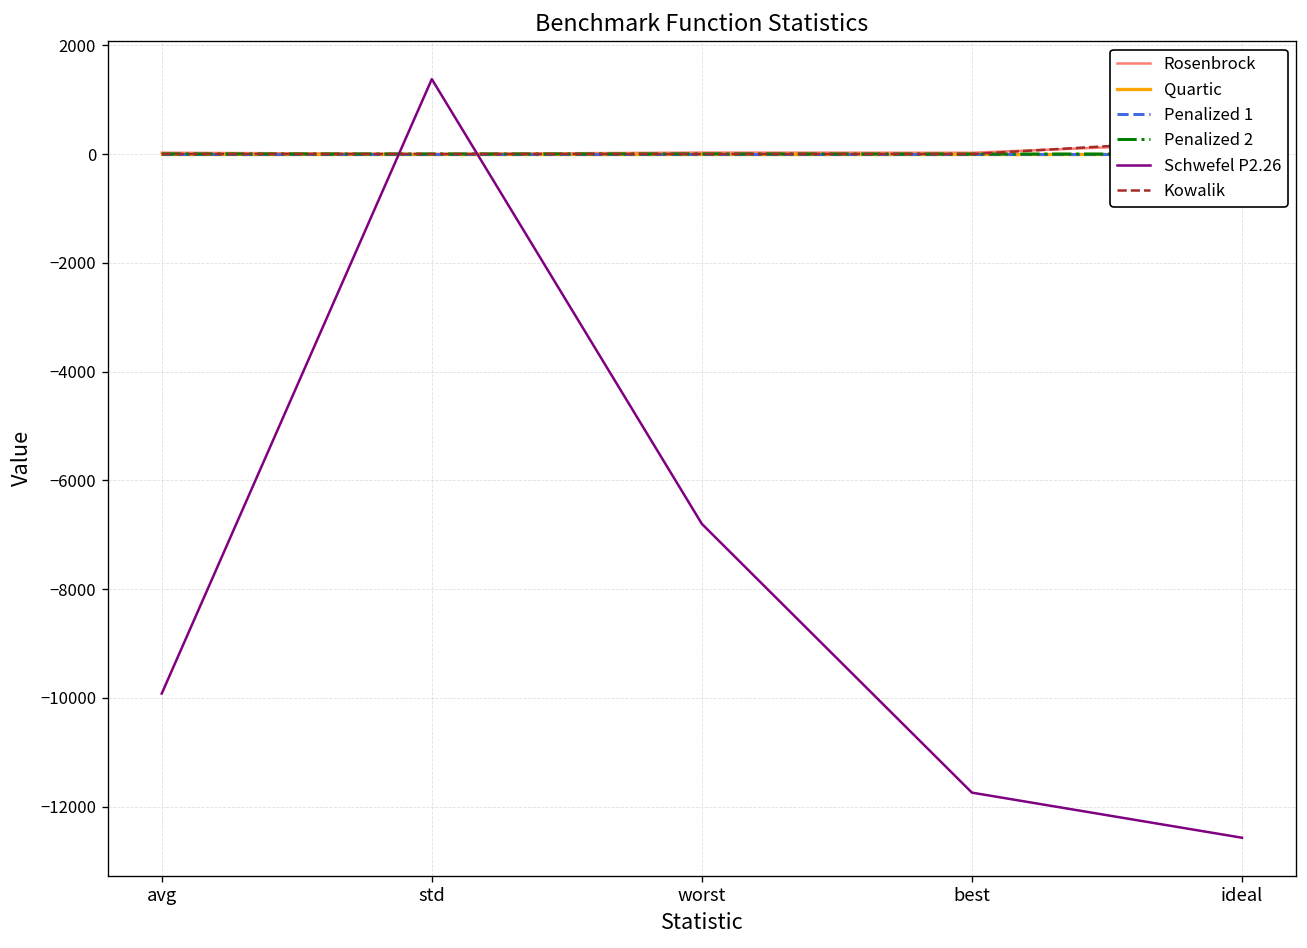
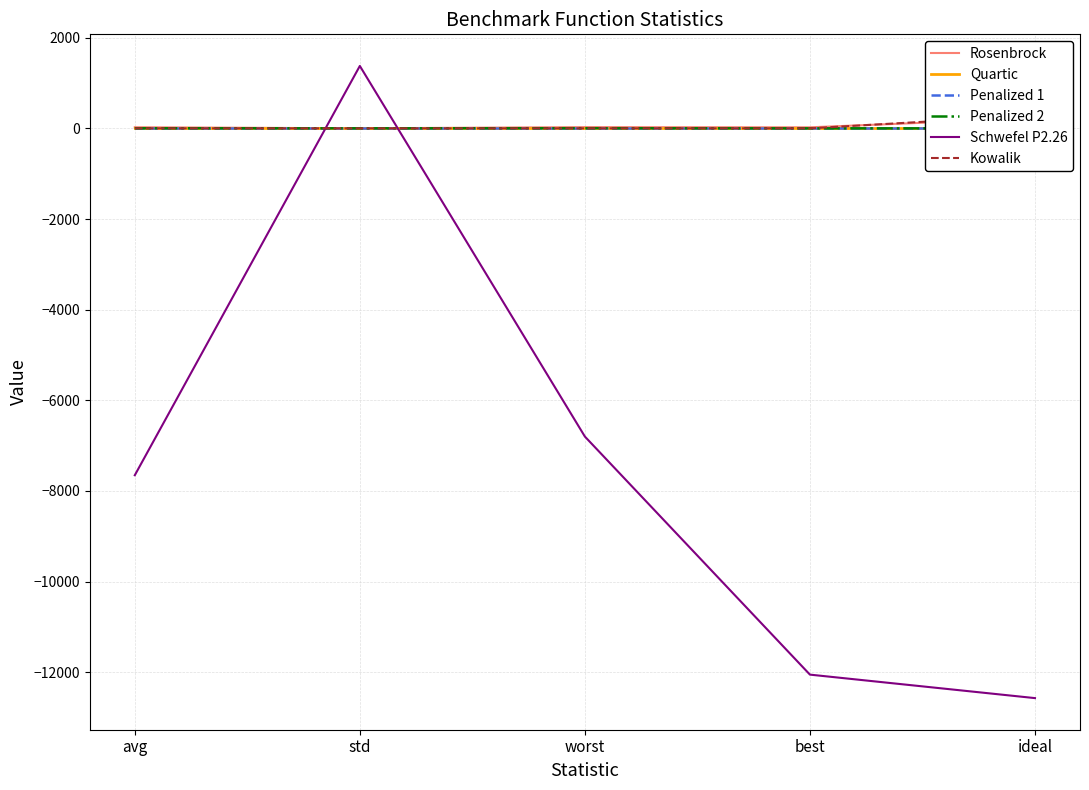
Schwefel P2.26, avg: -9900 -> -7700
Schwefel P2.26, best: -11700 -> -12100
